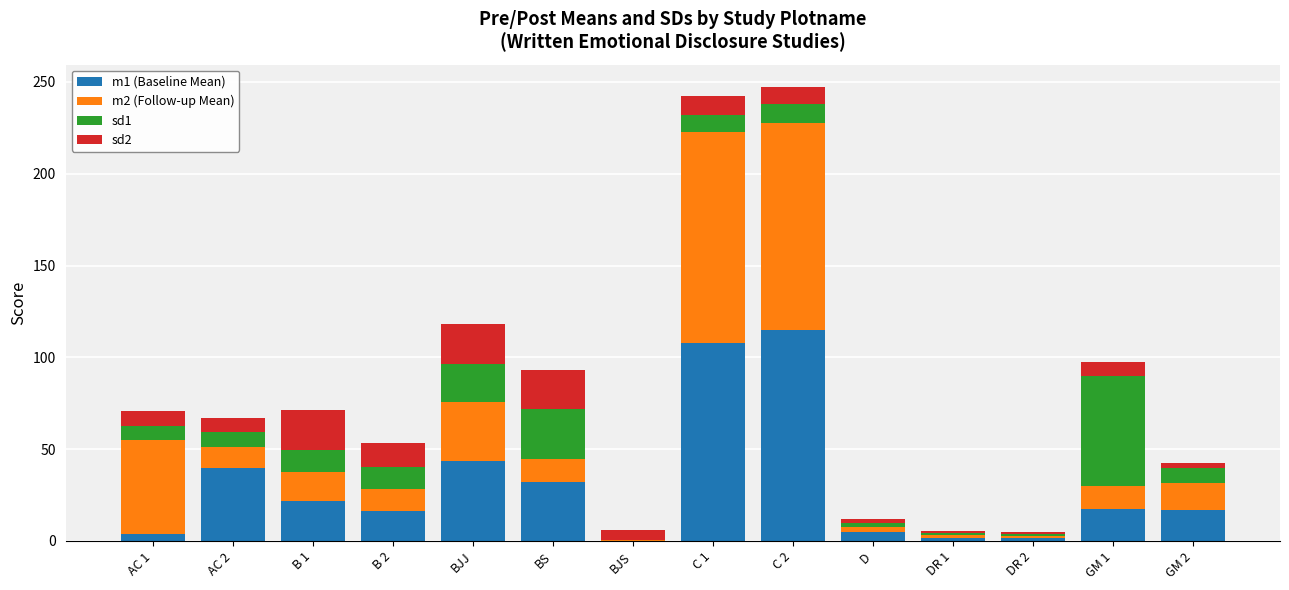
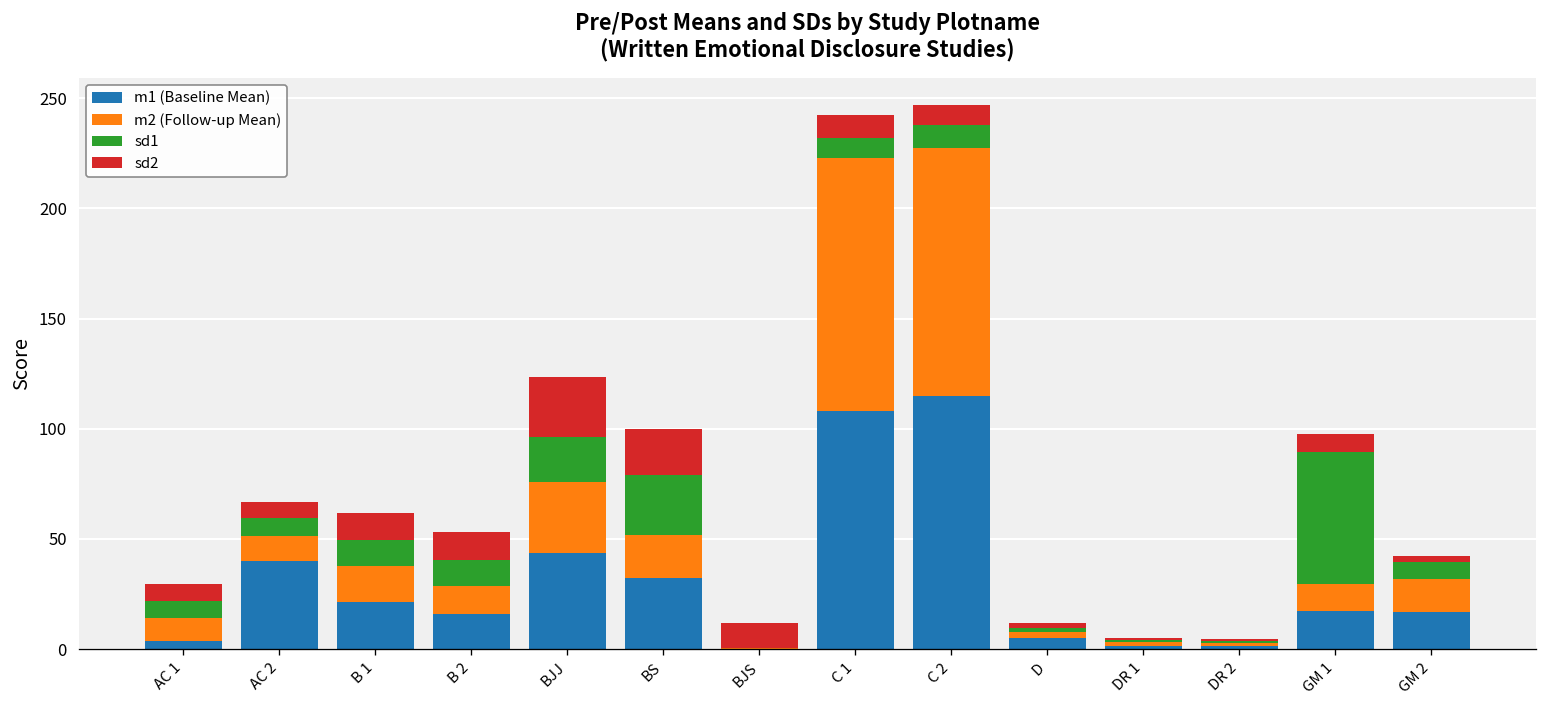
m2 (Follow-up Mean), AC 1: 52 -> 11
sd2, B 1: 22 -> 12
sd2, BJJ: 22 -> 27
m2 (Follow-up Mean), BS: 12 -> 19
sd2, BJS: 5 -> 11
